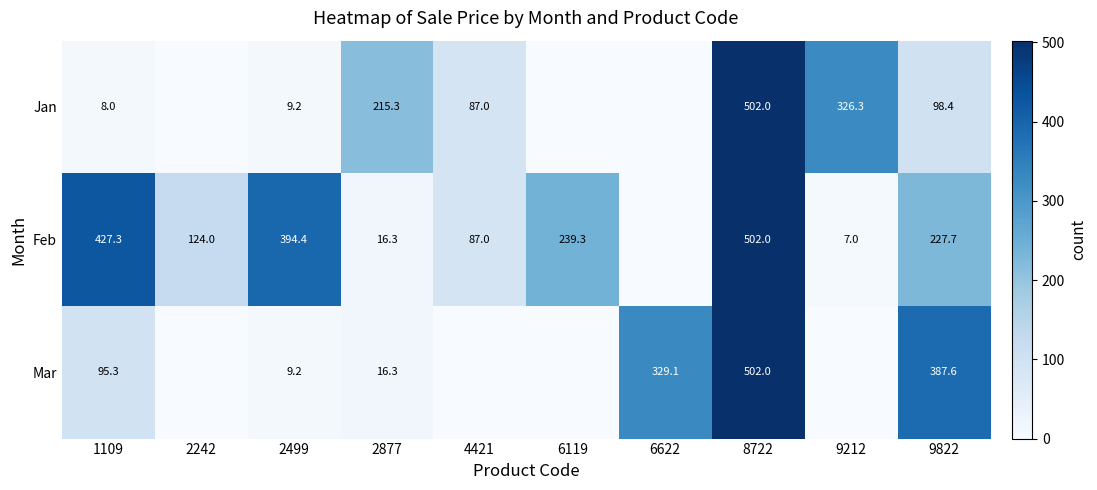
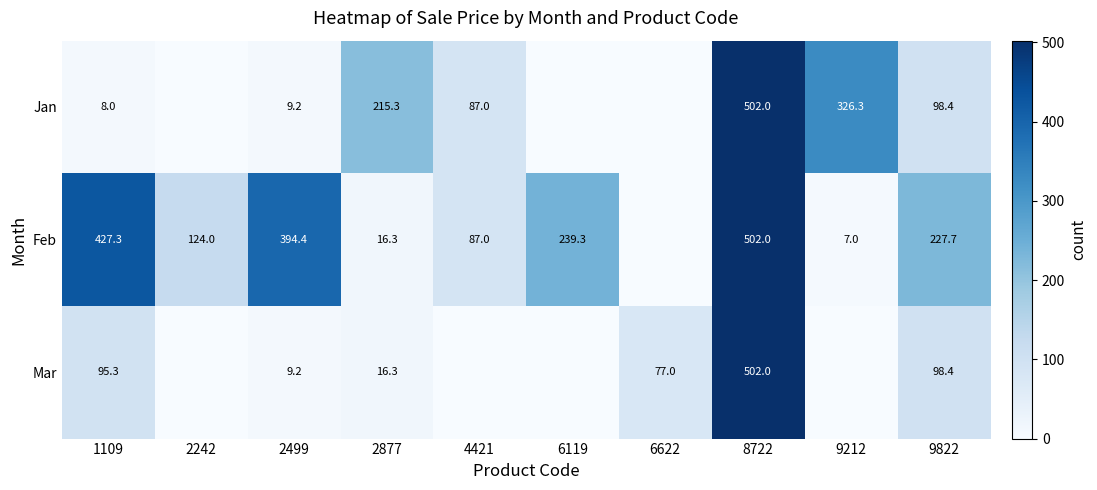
Mar, 6622: 329.1 -> 77.0
Mar, 9822: 387.6 -> 98.4
